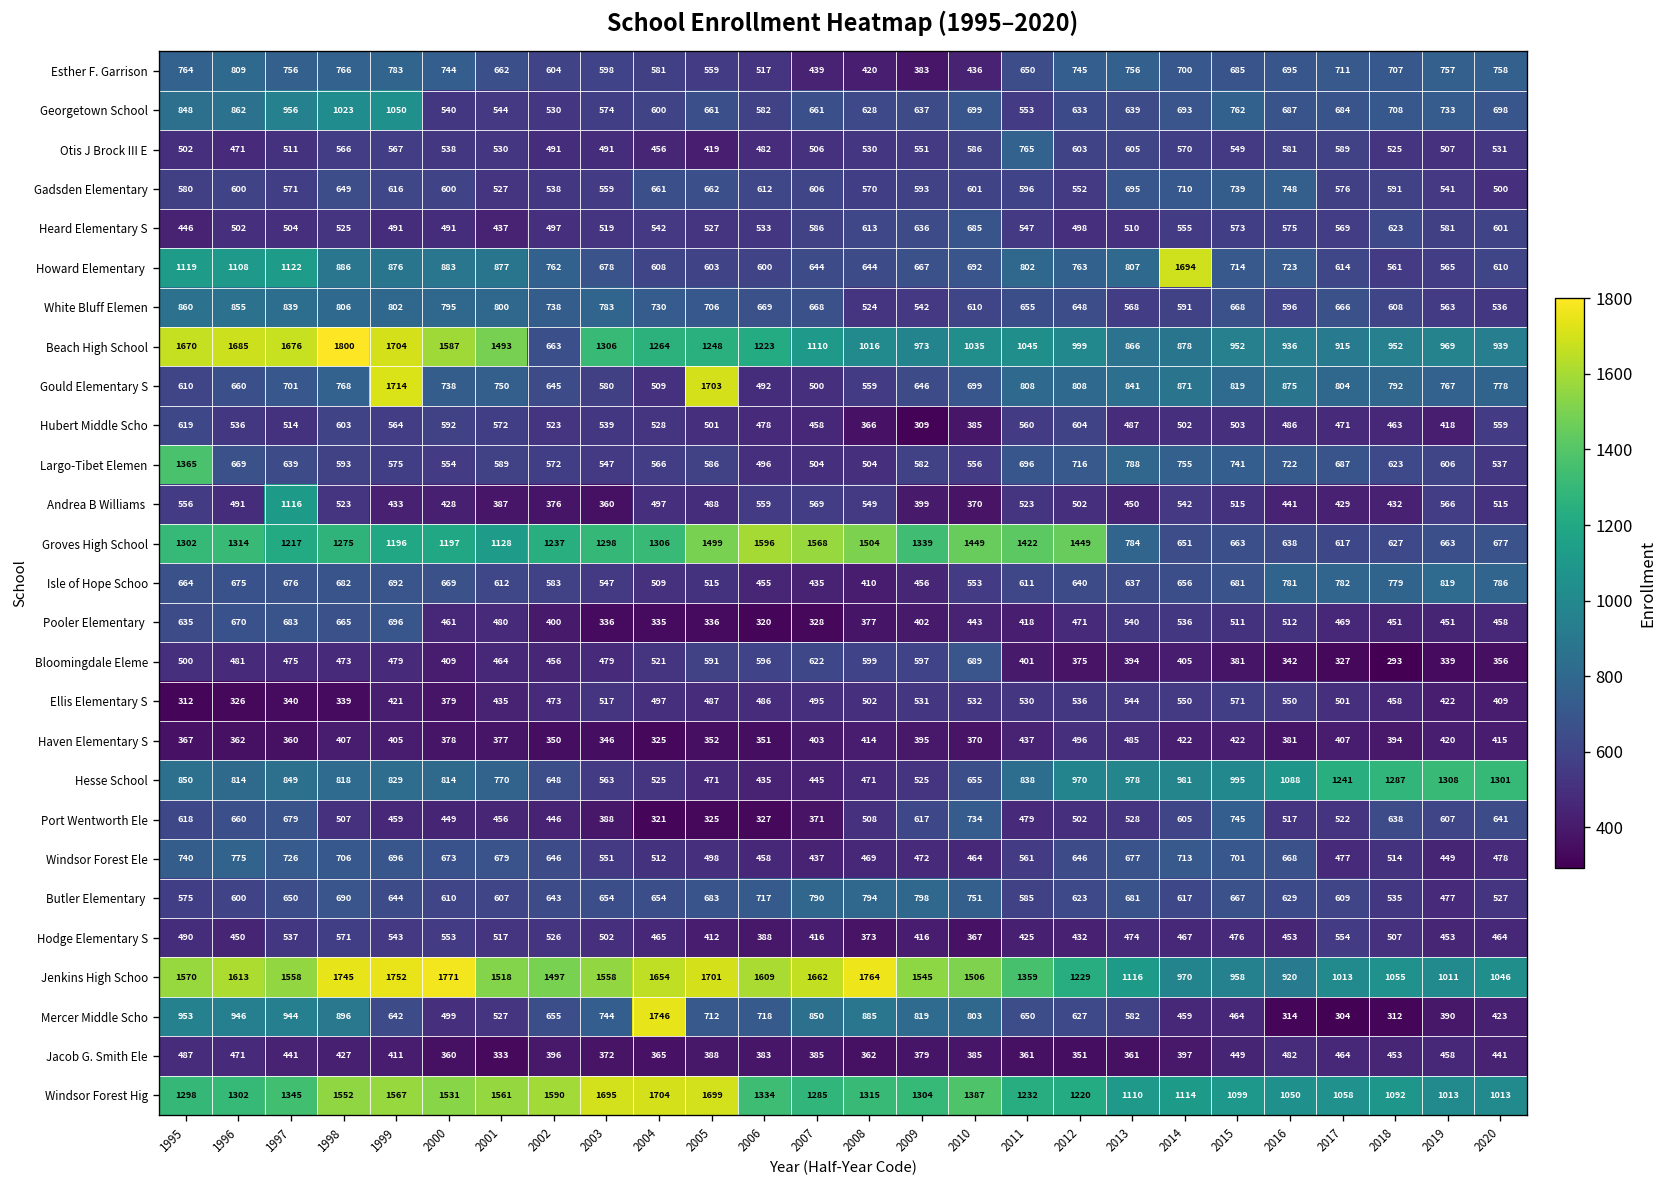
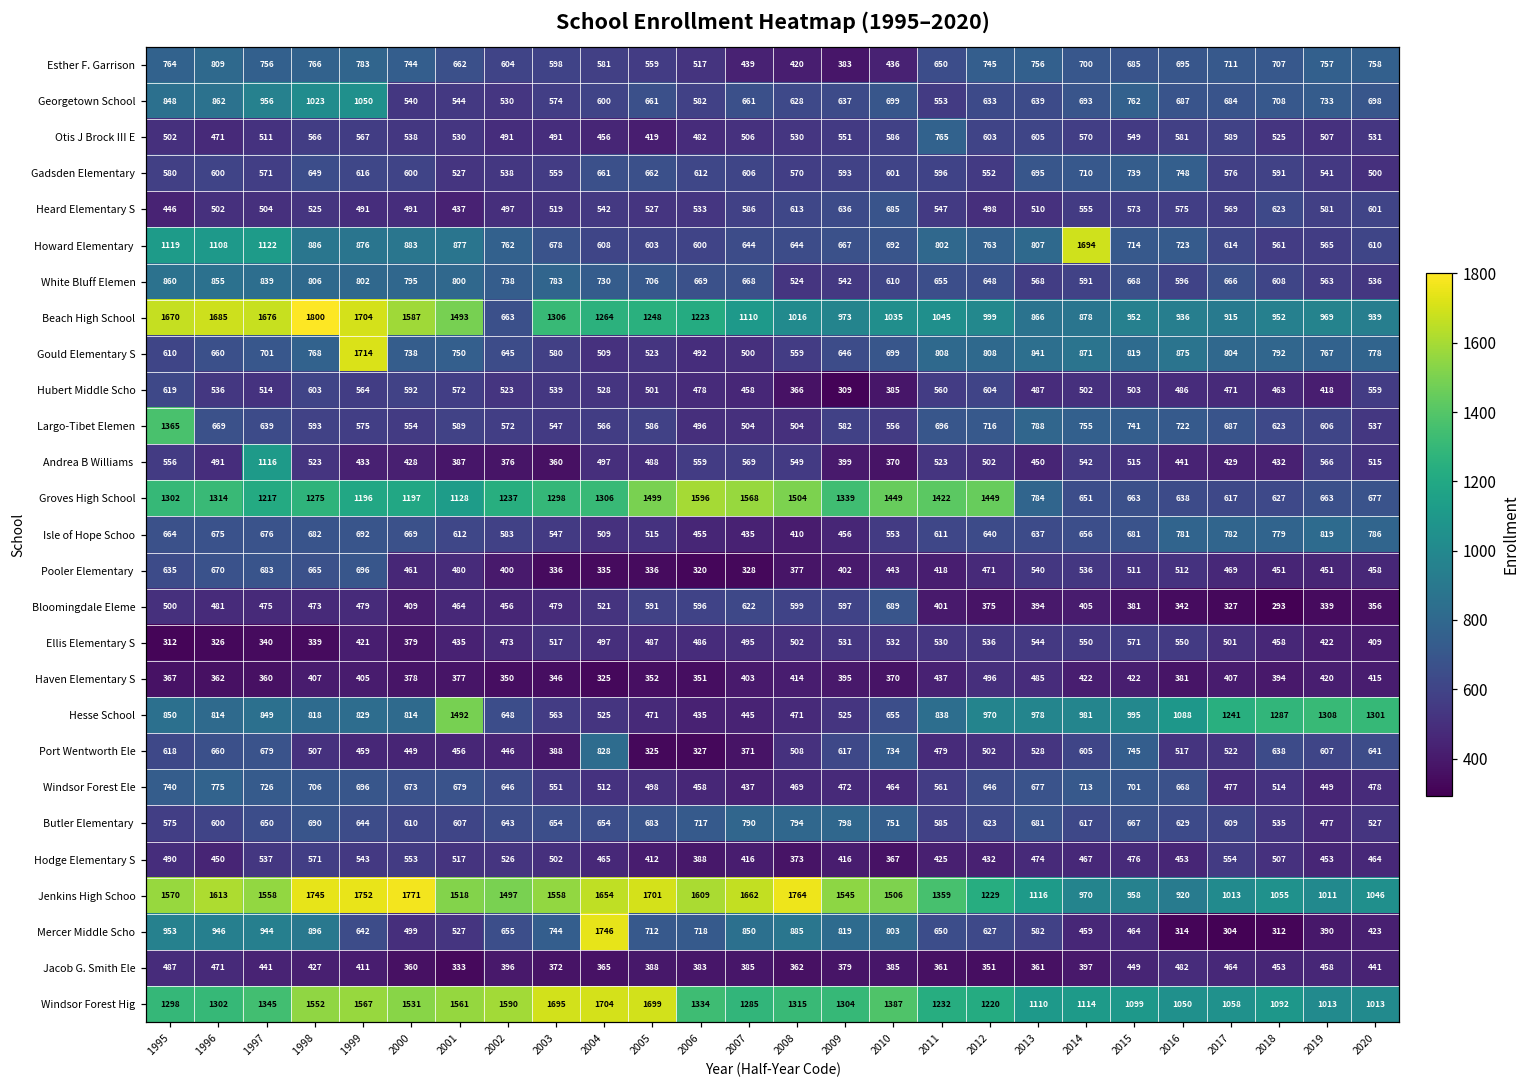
Gould Elementary S, 2005: 1703 -> 523
Hesse School, 2001: 770 -> 1492
Port Wentworth Ele, 2004: 321 -> 828
